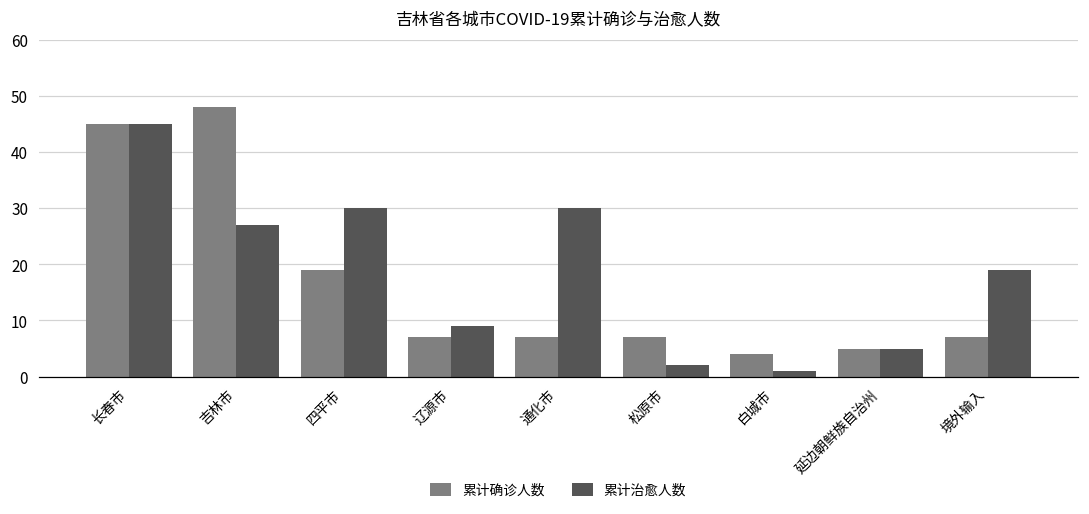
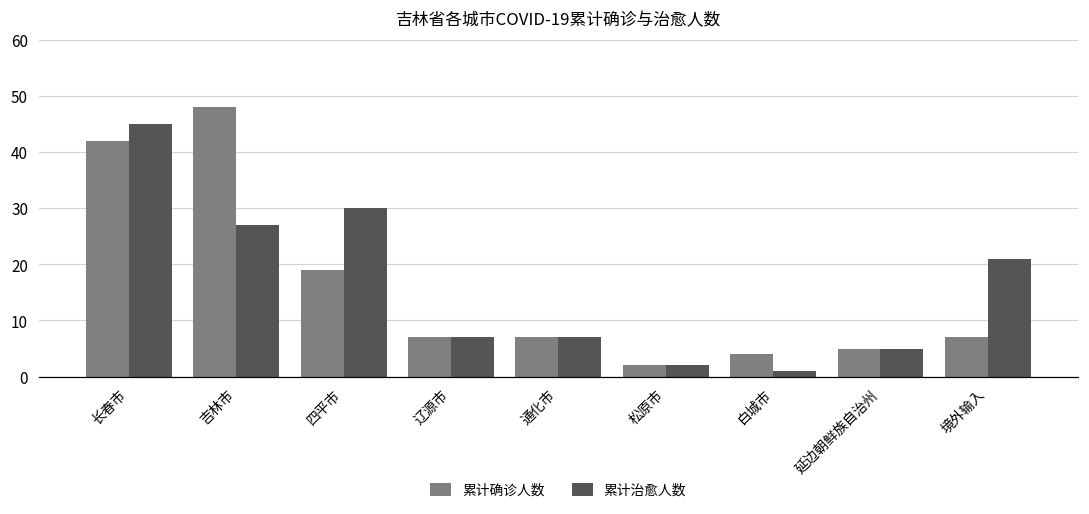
累计确诊人数, 长春市: 45 -> 42
累计治愈人数, 辽源市: 9 -> 7
累计治愈人数, 通化市: 30 -> 7
累计确诊人数, 松原市: 7 -> 2
累计治愈人数, 境外输入: 19 -> 21
